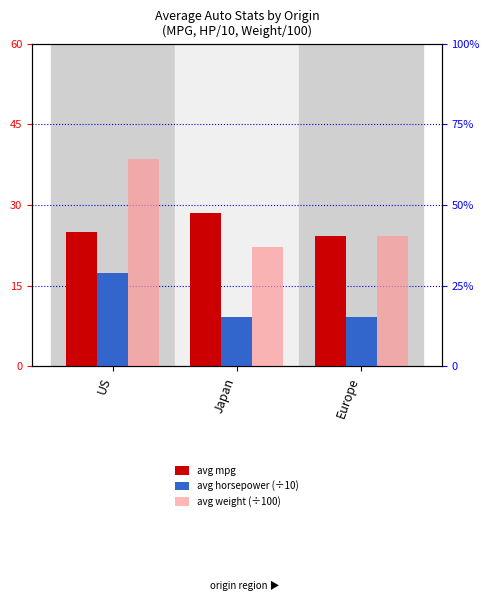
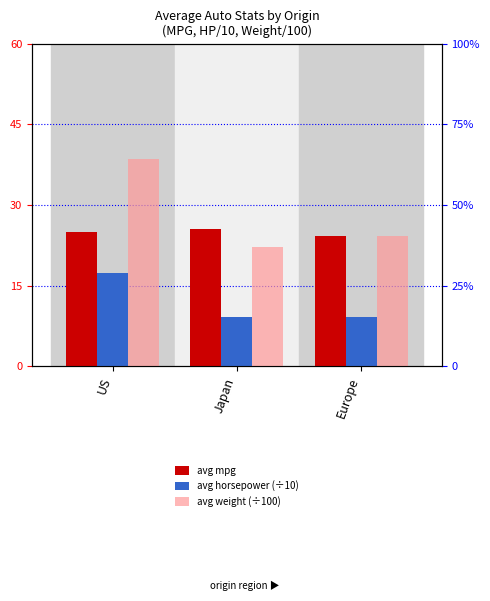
avg mpg, Japan: 29 -> 26
